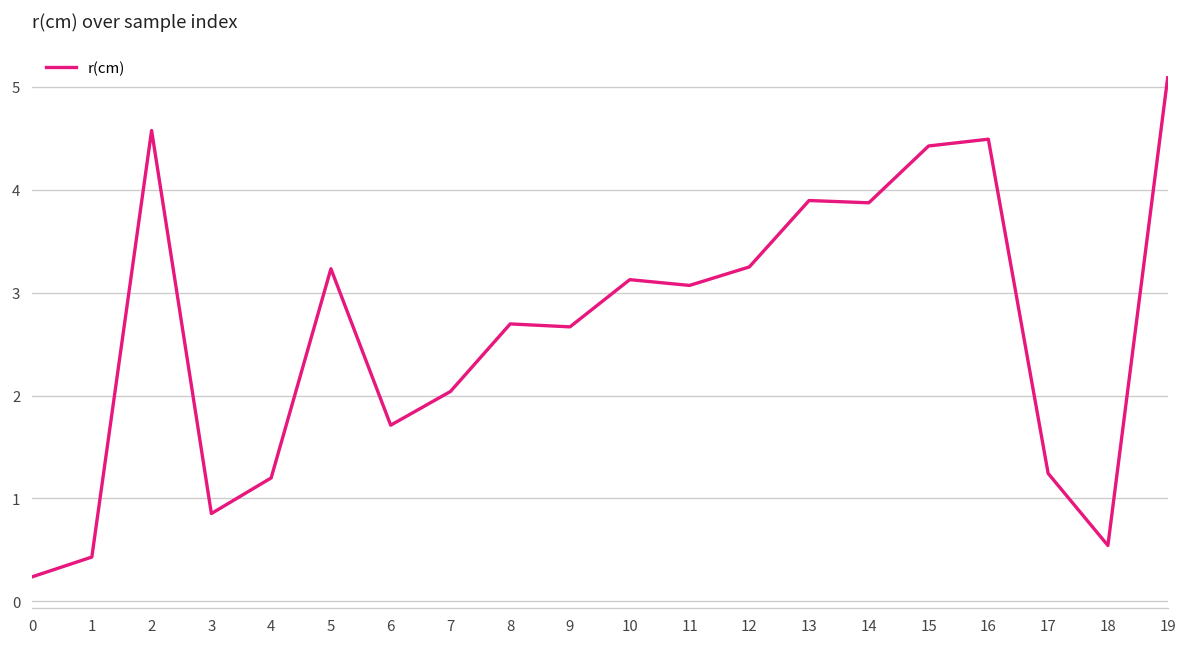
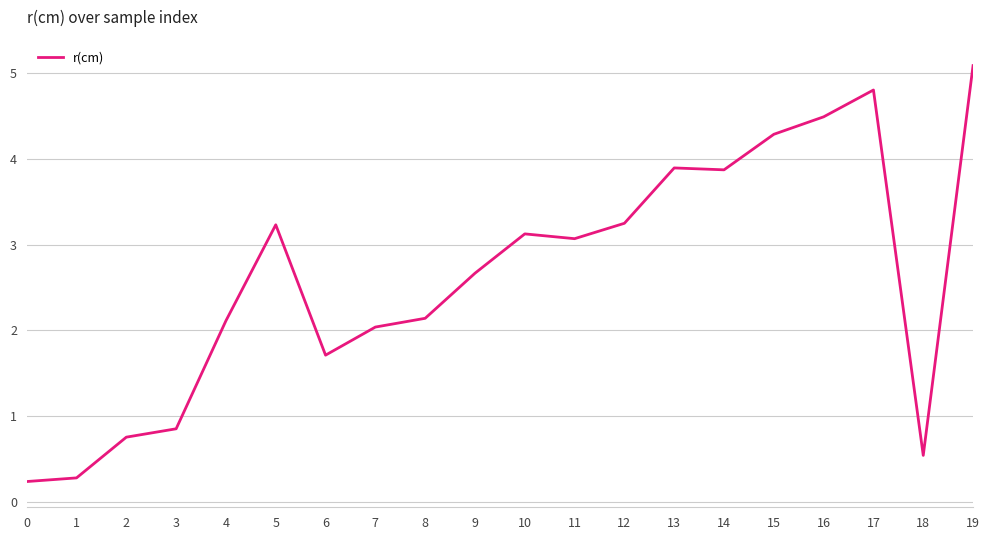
1: 0.4 -> 0.3
2: 4.6 -> 0.8
4: 1.2 -> 2.1
8: 2.7 -> 2.1
15: 4.4 -> 4.3
17: 1.2 -> 4.8
